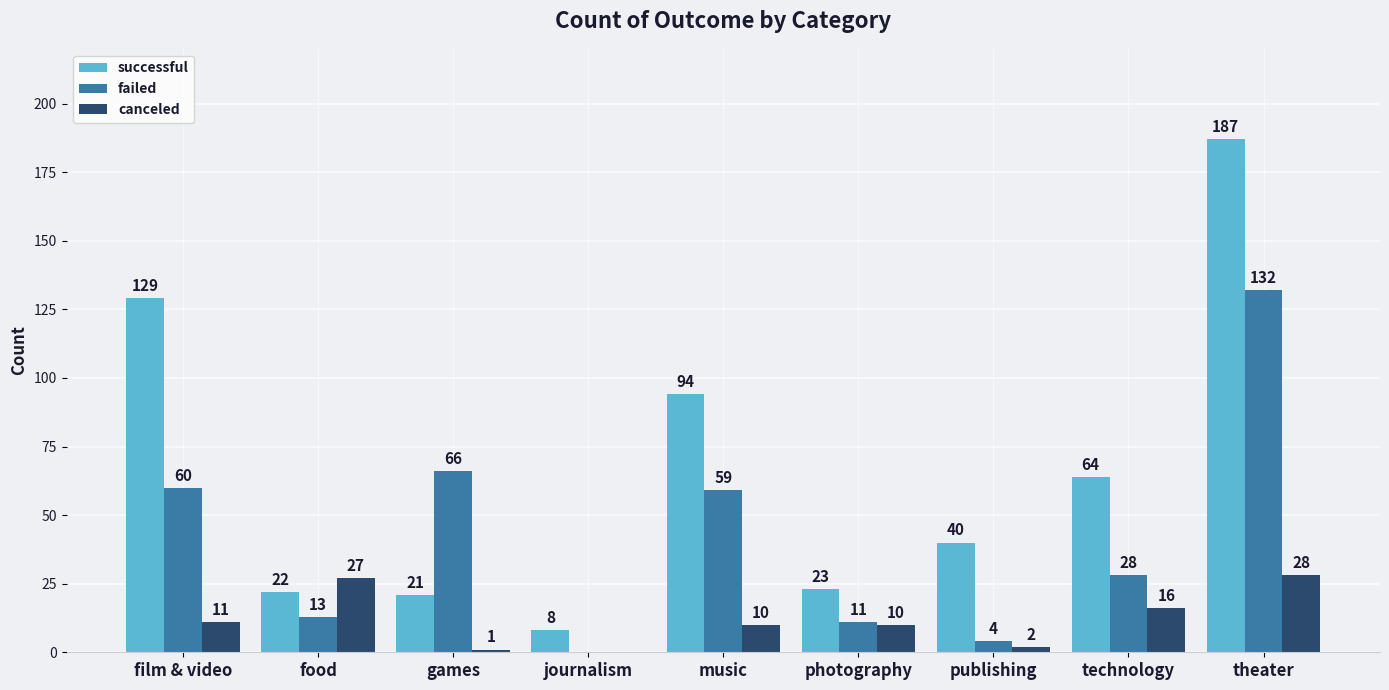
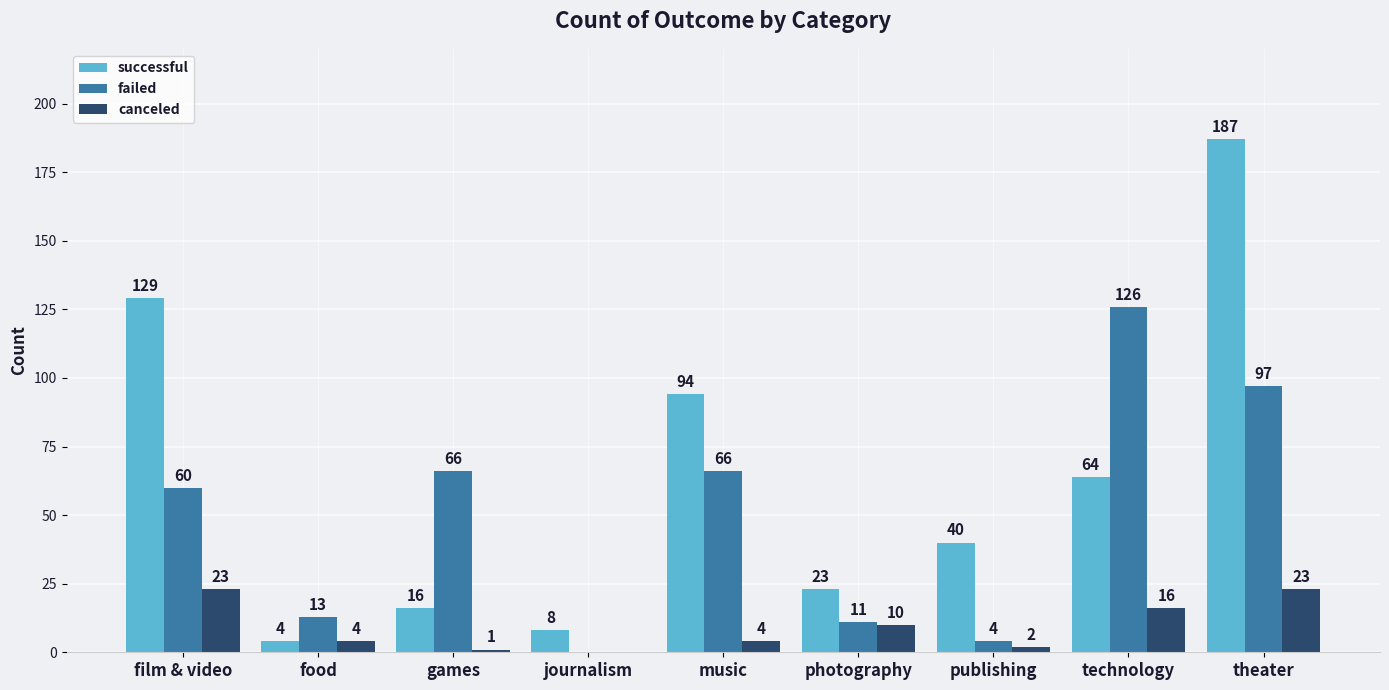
canceled, film & video: 11 -> 23
successful, food: 22 -> 4
canceled, food: 27 -> 4
successful, games: 21 -> 16
failed, music: 59 -> 66
canceled, music: 10 -> 4
failed, technology: 28 -> 126
failed, theater: 132 -> 97
canceled, theater: 28 -> 23
